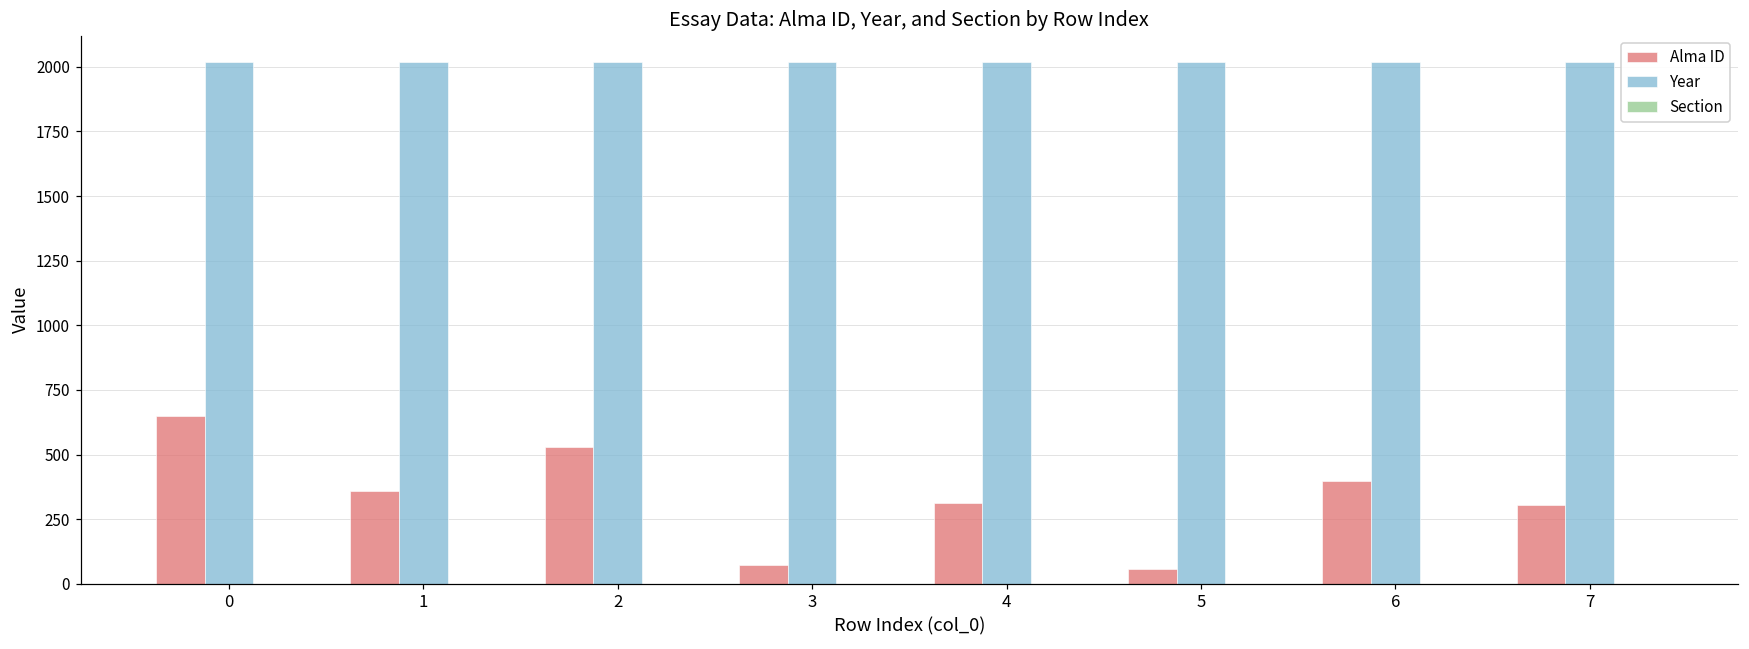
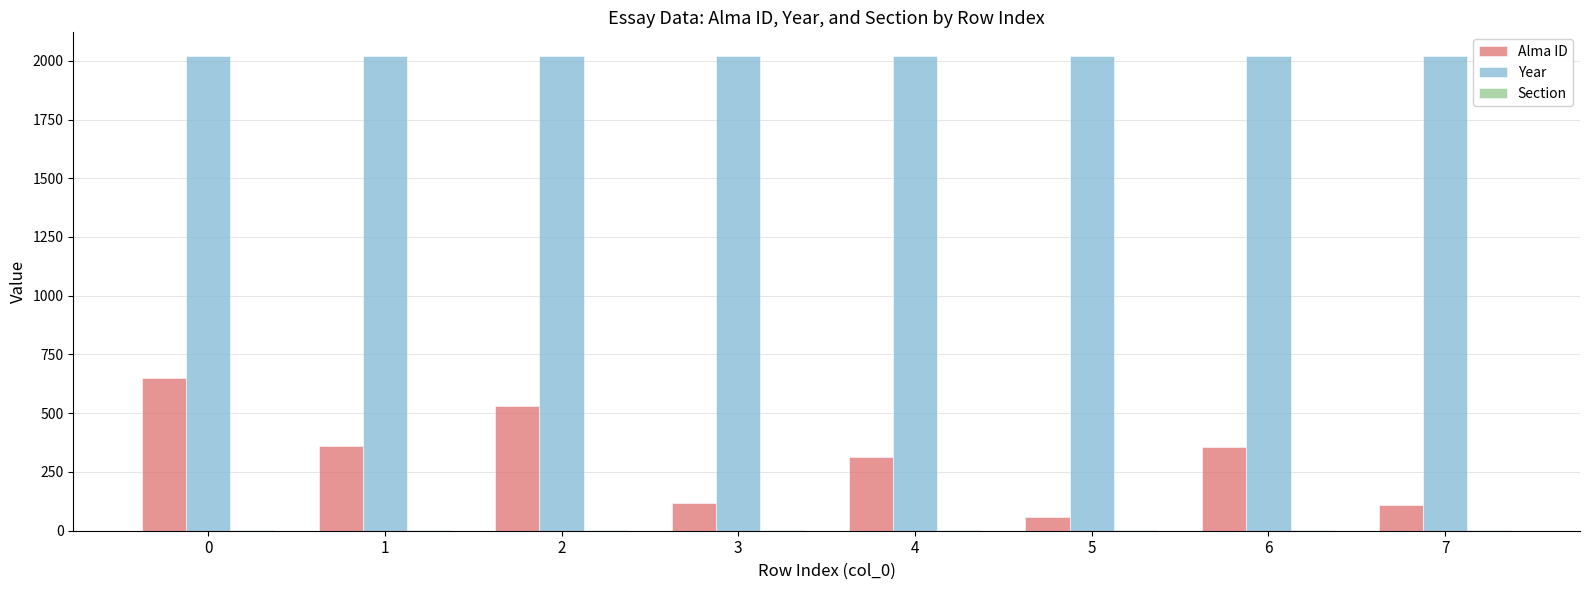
Alma ID, 3: 70 -> 120
Alma ID, 6: 400 -> 360
Alma ID, 7: 310 -> 110
